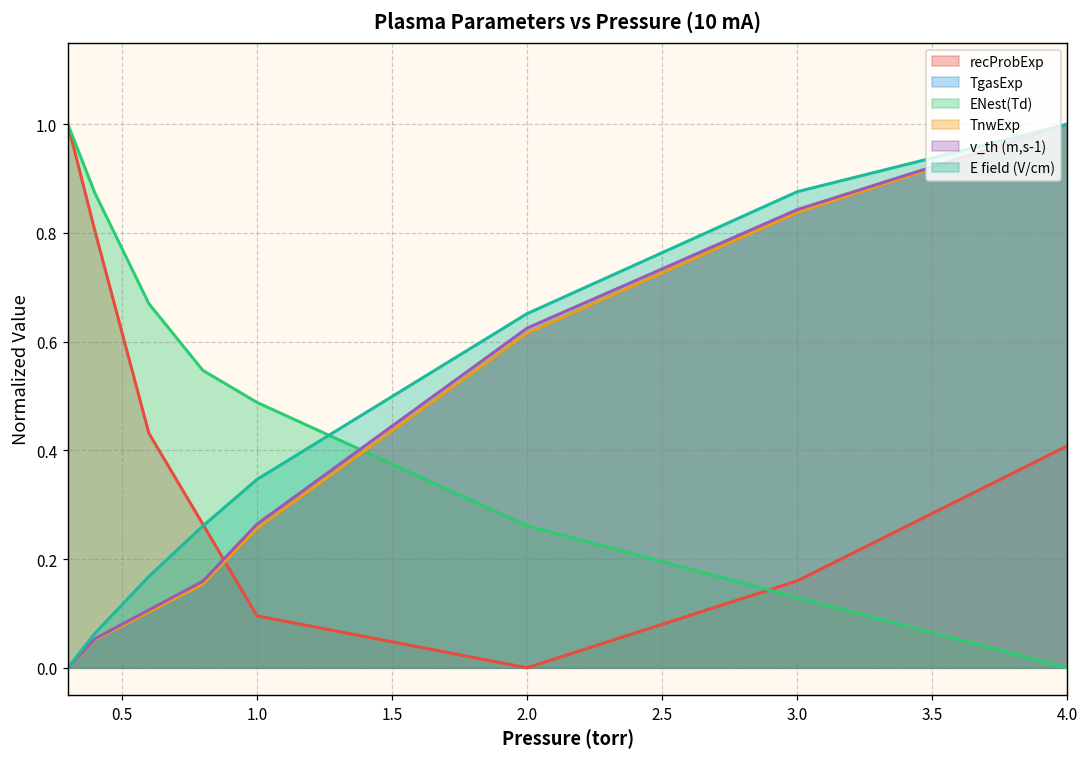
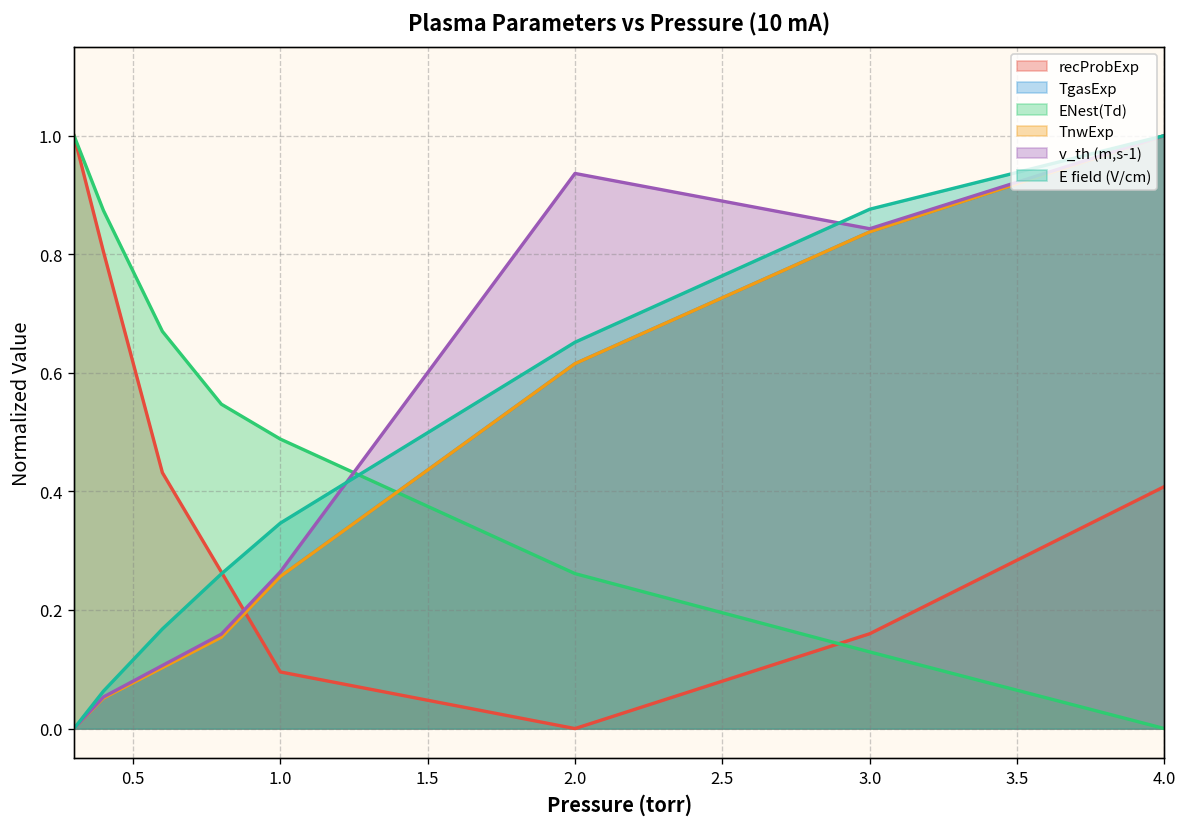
v_th (m,s-1), 2.0: 0.62 -> 0.94
